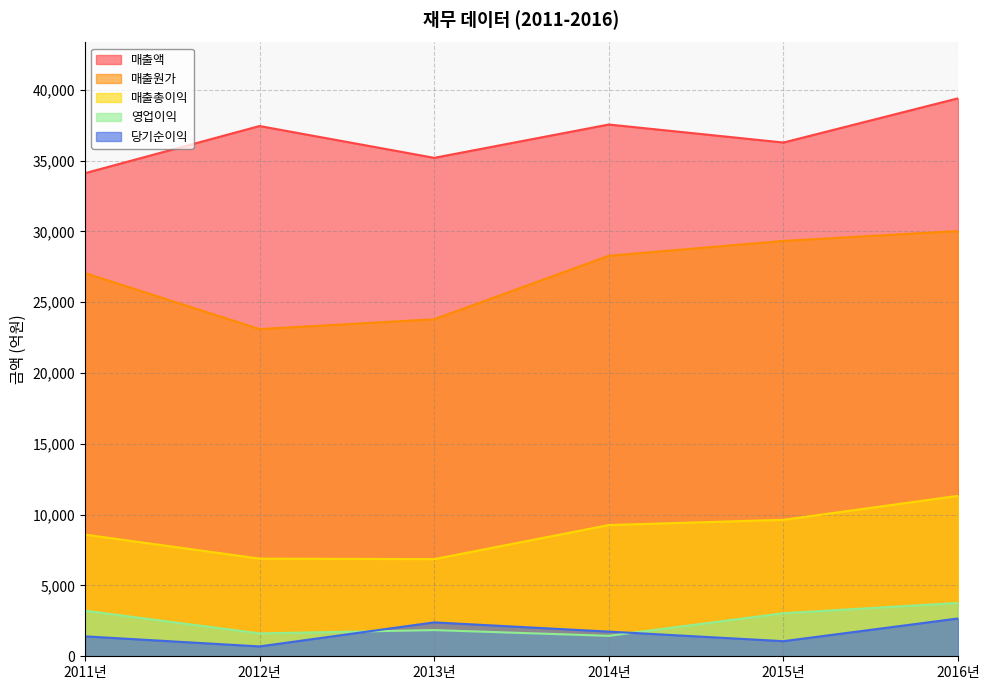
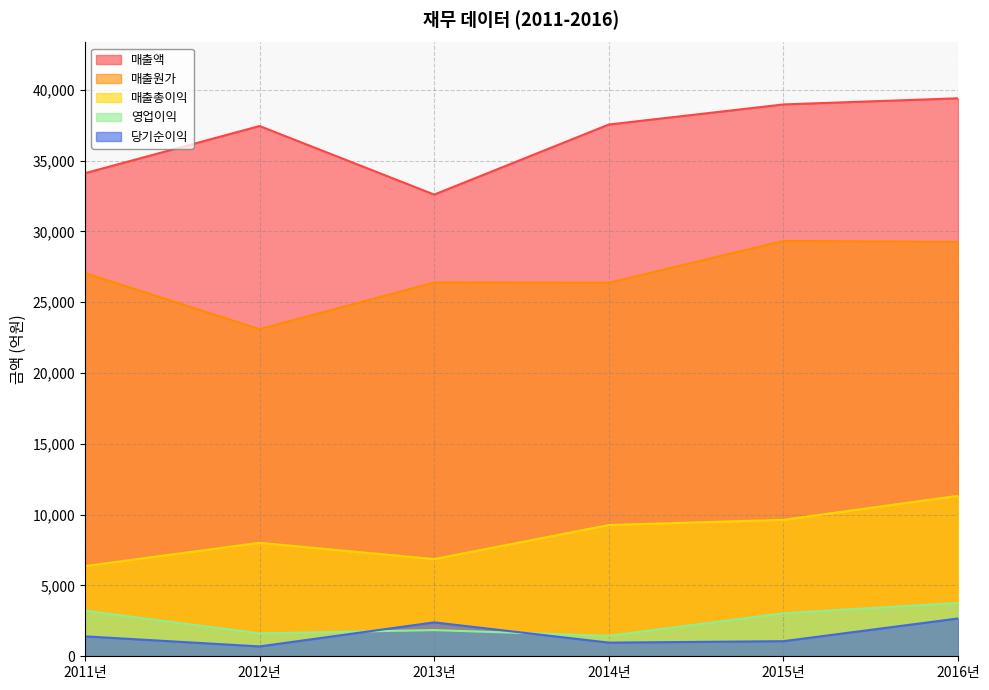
매출총이익, 2011년: 8,600 -> 6,400
매출총이익, 2012년: 6,900 -> 8,000
매출액, 2013년: 35,200 -> 32,600
매출원가, 2013년: 23,800 -> 26,400
매출원가, 2014년: 28,300 -> 26,400
당기순이익, 2014년: 1,700 -> 1,000
매출액, 2015년: 36,300 -> 39,000
매출원가, 2016년: 30,000 -> 29,300
